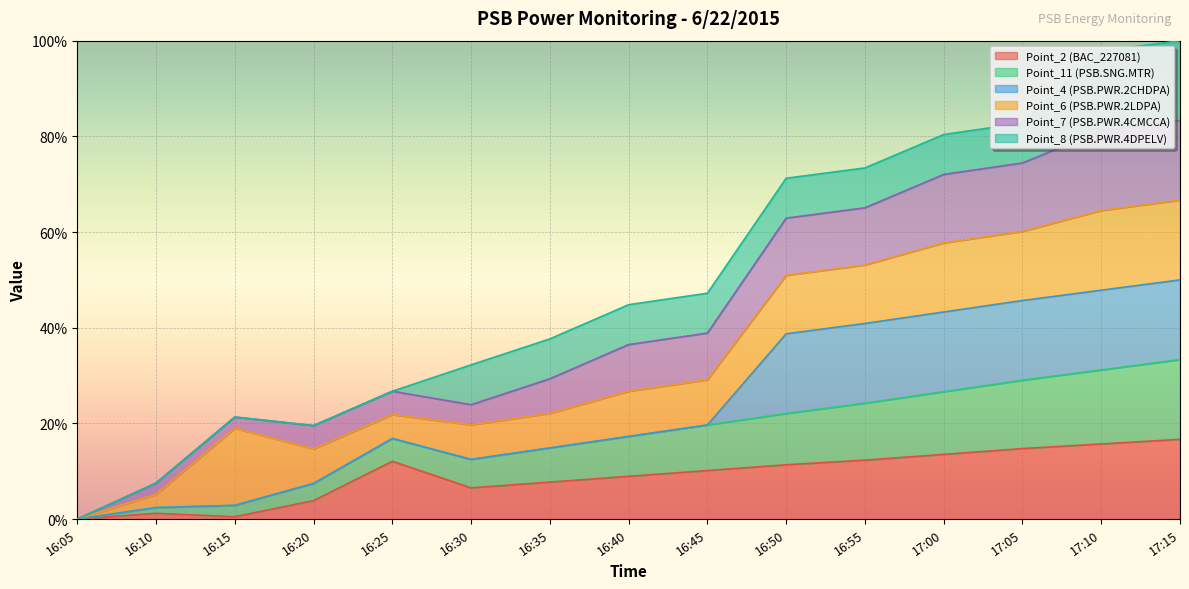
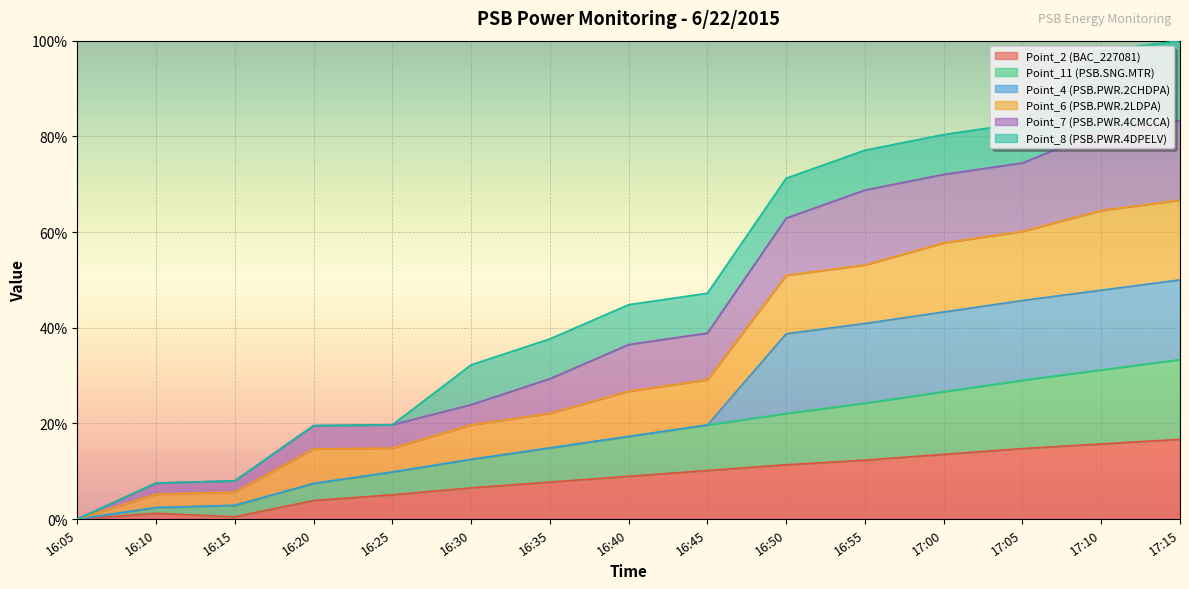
Point_6 (PSB.PWR.2LDPA), 16:15: 16% -> 3%
Point_2 (BAC_227081), 16:25: 12% -> 5%
Point_7 (PSB.PWR.4CMCCA), 16:55: 12% -> 16%
